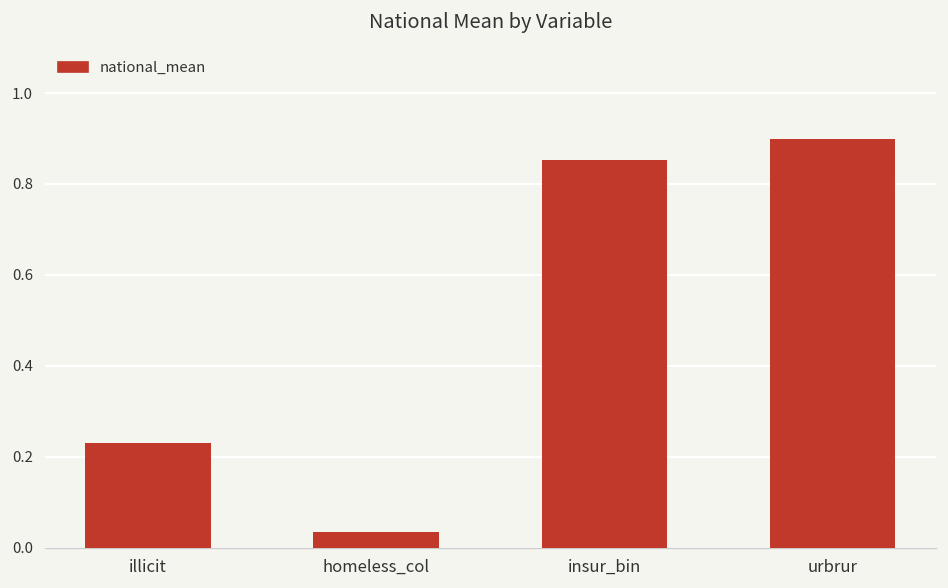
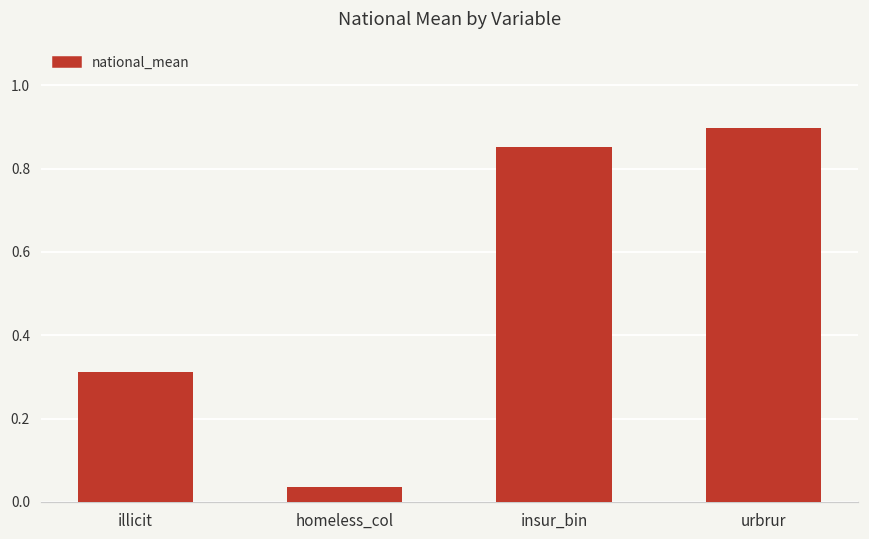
illicit: 0.23 -> 0.31
